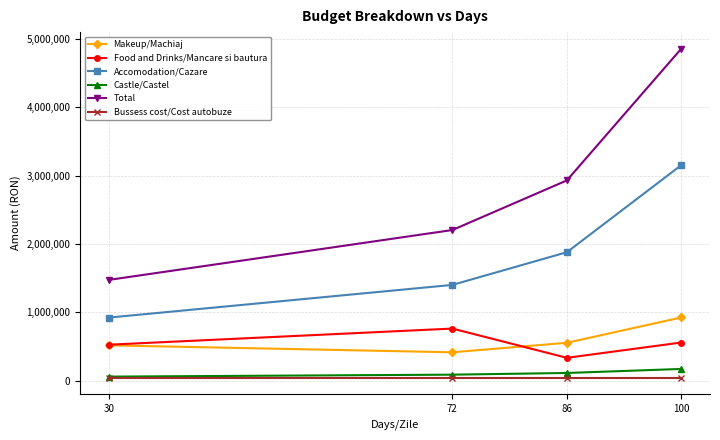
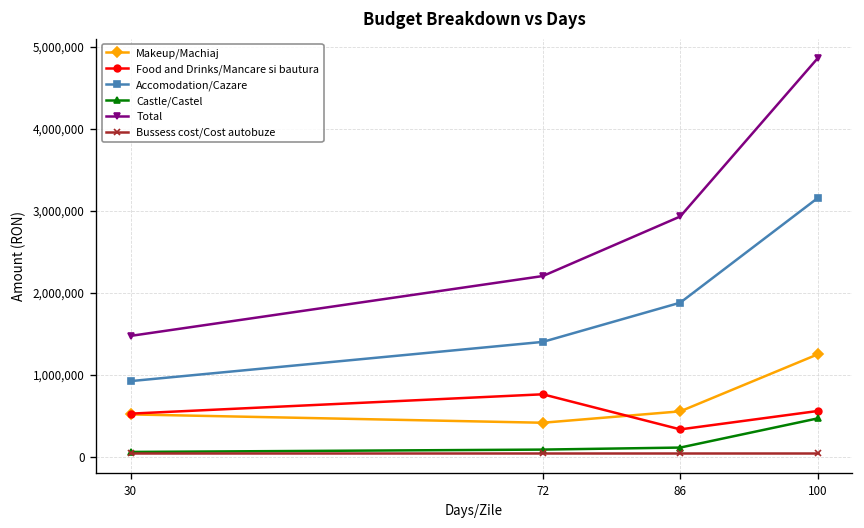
Makeup/Machiaj, 100: 900,000 -> 1,300,000
Castle/Castel, 100: 200,000 -> 500,000
